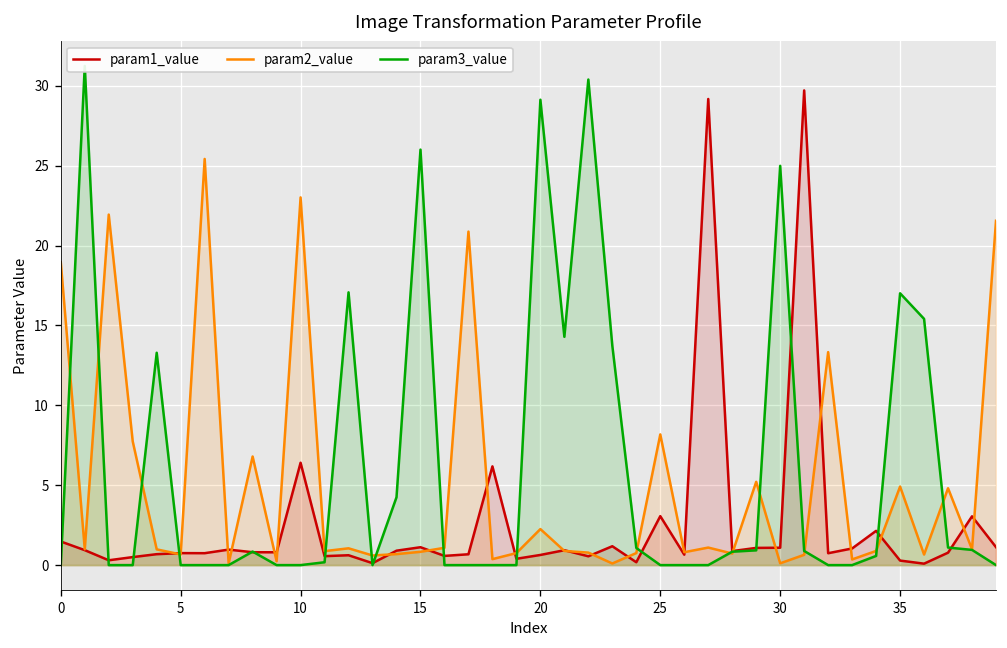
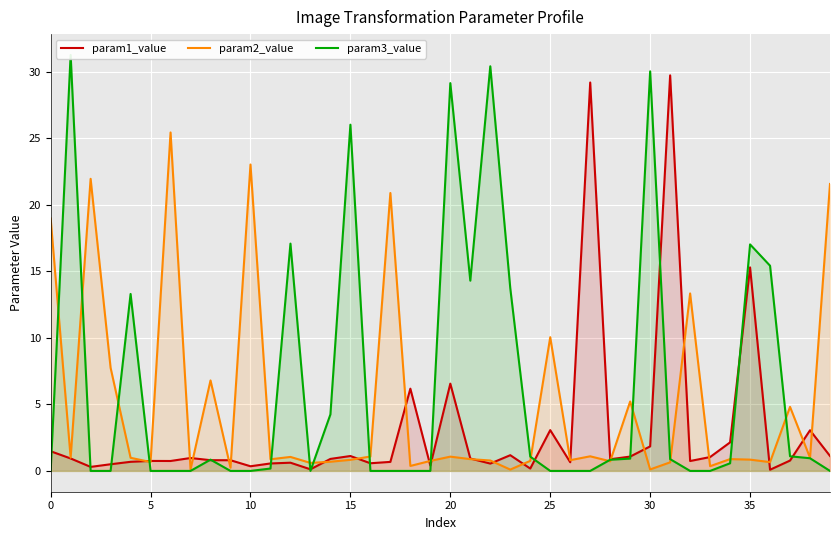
param1_value, 10: 6.4 -> 0.4
param1_value, 20: 0.6 -> 6.6
param2_value, 20: 2.3 -> 1.1
param2_value, 25: 8.2 -> 10.0
param1_value, 30: 1.1 -> 1.8
param3_value, 30: 25.0 -> 30.0
param1_value, 35: 0.3 -> 15.3
param2_value, 35: 4.9 -> 0.8
